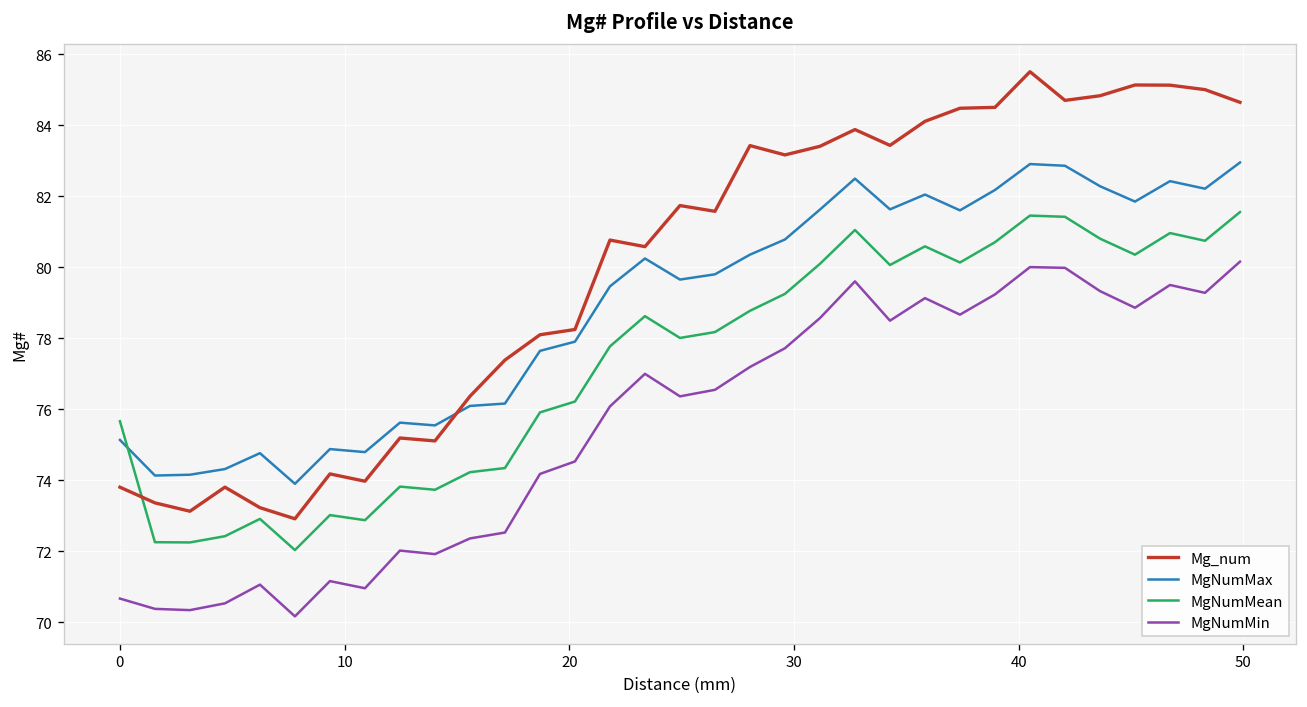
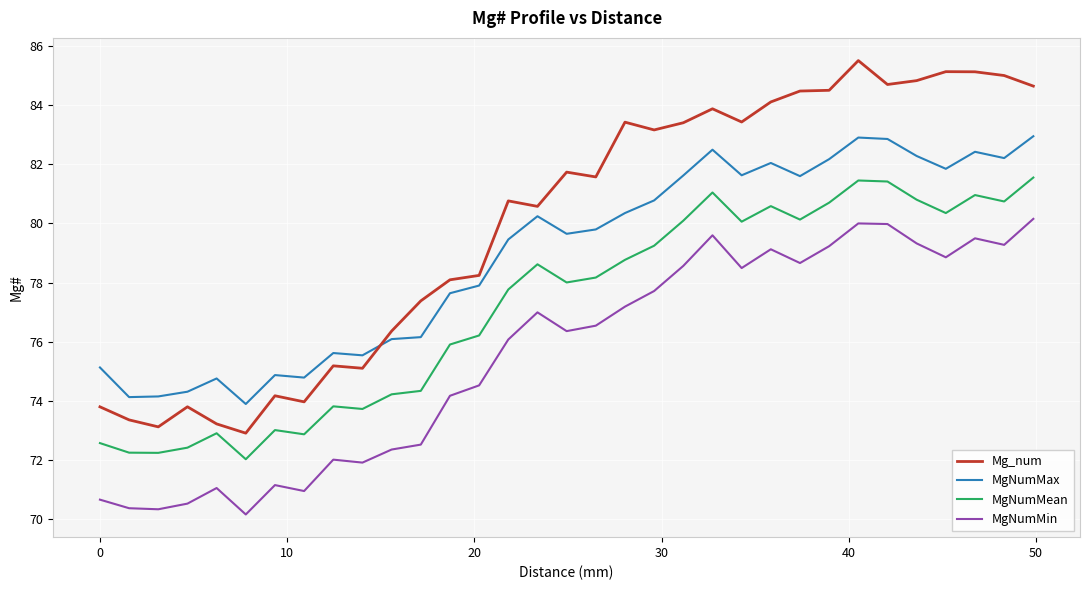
MgNumMean, 0: 75.7 -> 72.6
